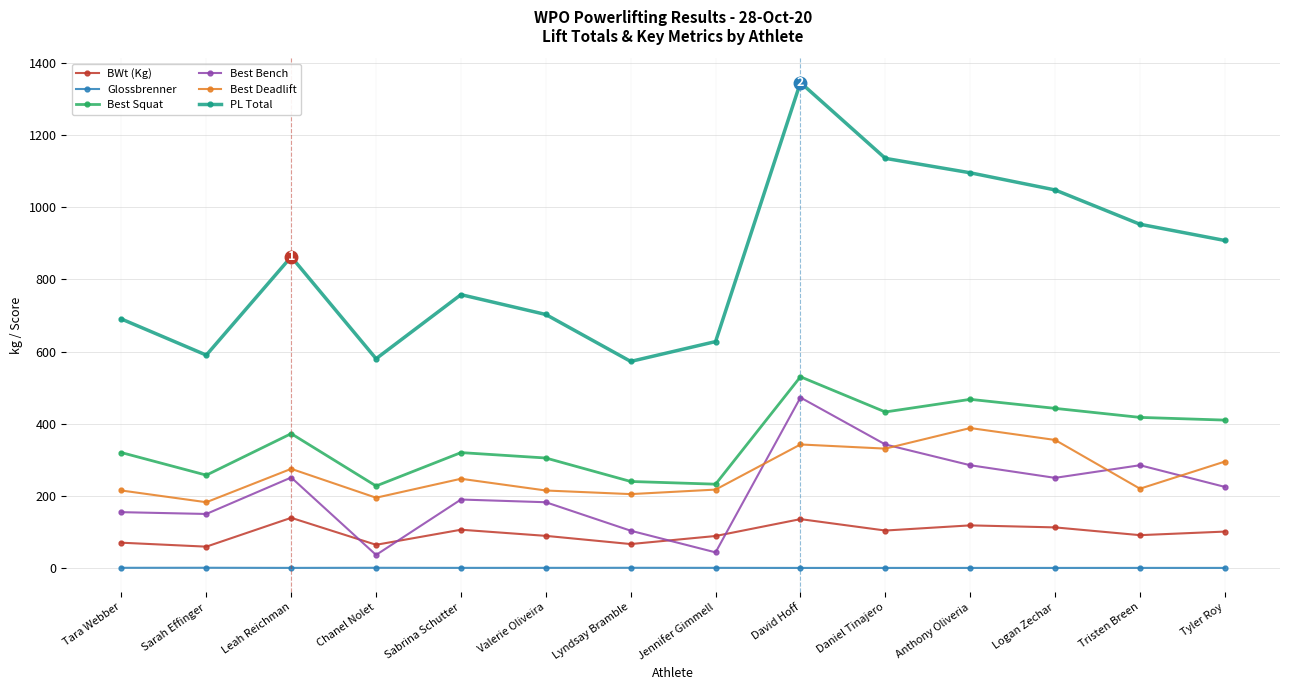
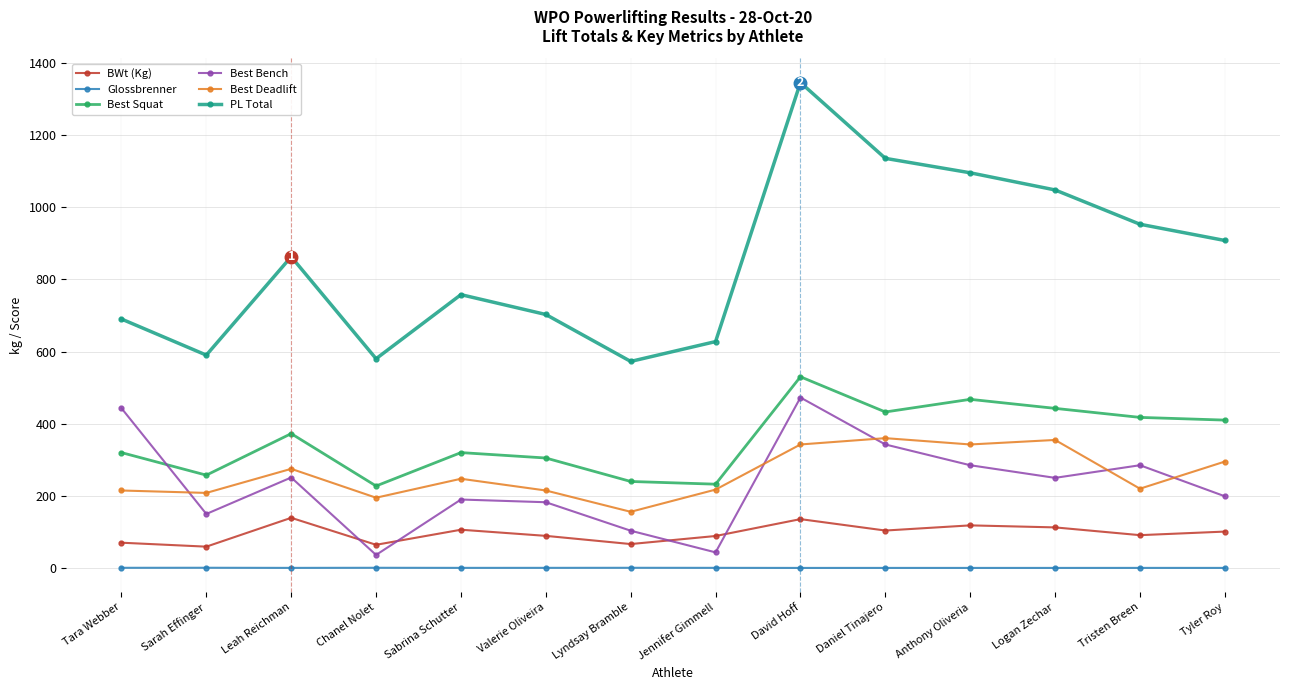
Best Bench, Tara Webber: 160 -> 440
Best Deadlift, Sarah Effinger: 180 -> 210
Best Deadlift, Lyndsay Bramble: 210 -> 160
Best Deadlift, Daniel Tinajero: 330 -> 360
Best Deadlift, Anthony Oliveria: 390 -> 340
Best Bench, Tyler Roy: 230 -> 200
